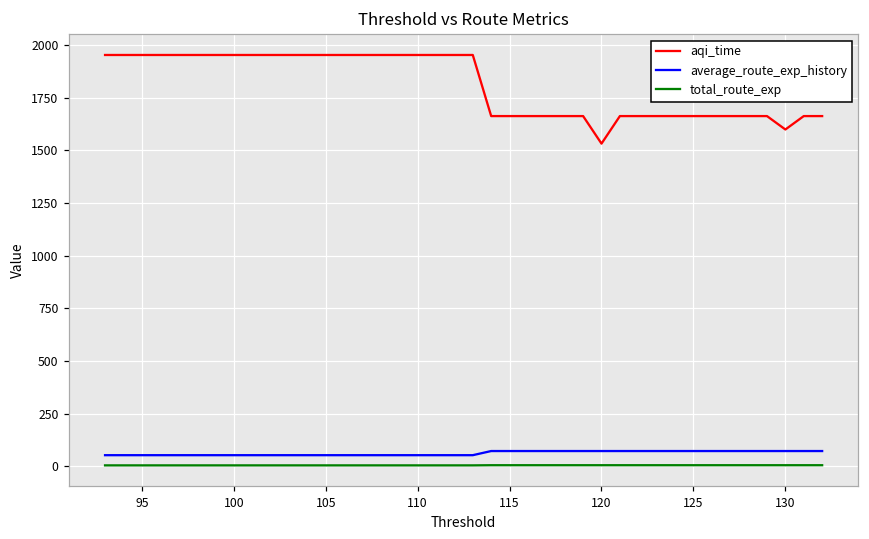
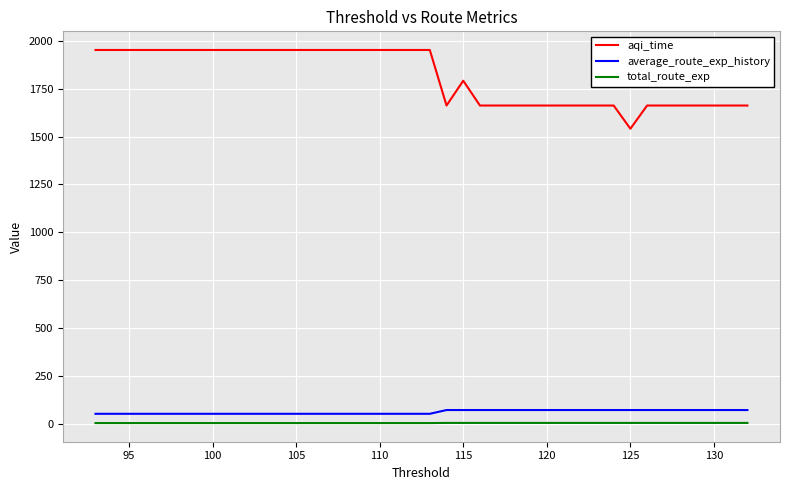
aqi_time, 115: 1660 -> 1790
aqi_time, 120: 1530 -> 1660
aqi_time, 125: 1660 -> 1540
aqi_time, 130: 1600 -> 1660
